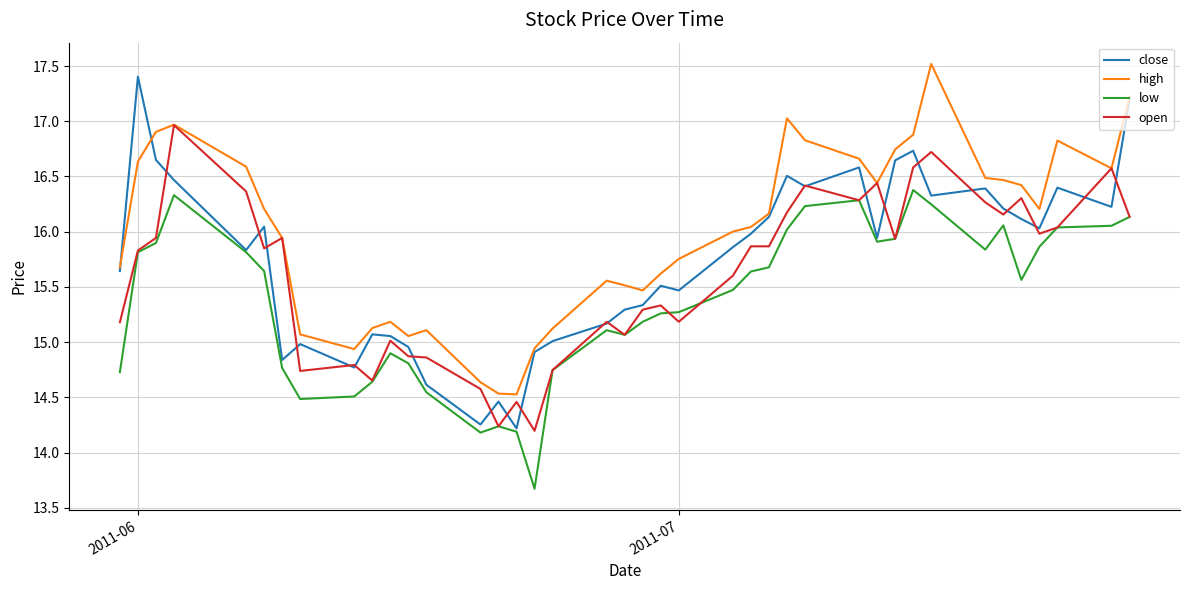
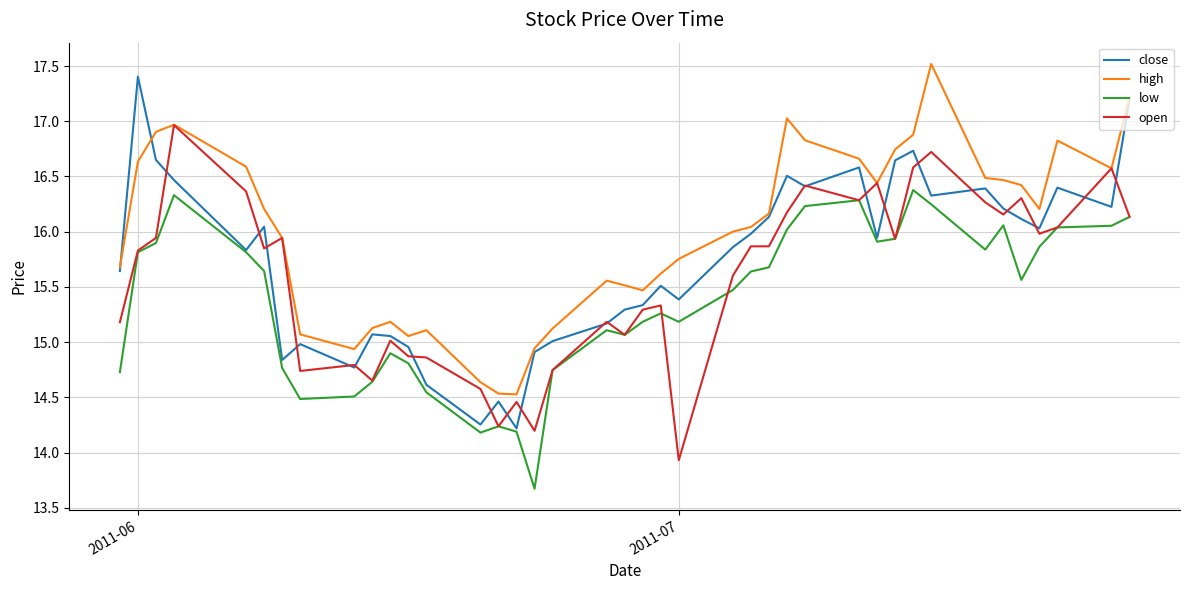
close, 2011-07: 15.47 -> 15.39
low, 2011-07: 15.27 -> 15.19
open, 2011-07: 15.19 -> 13.93
